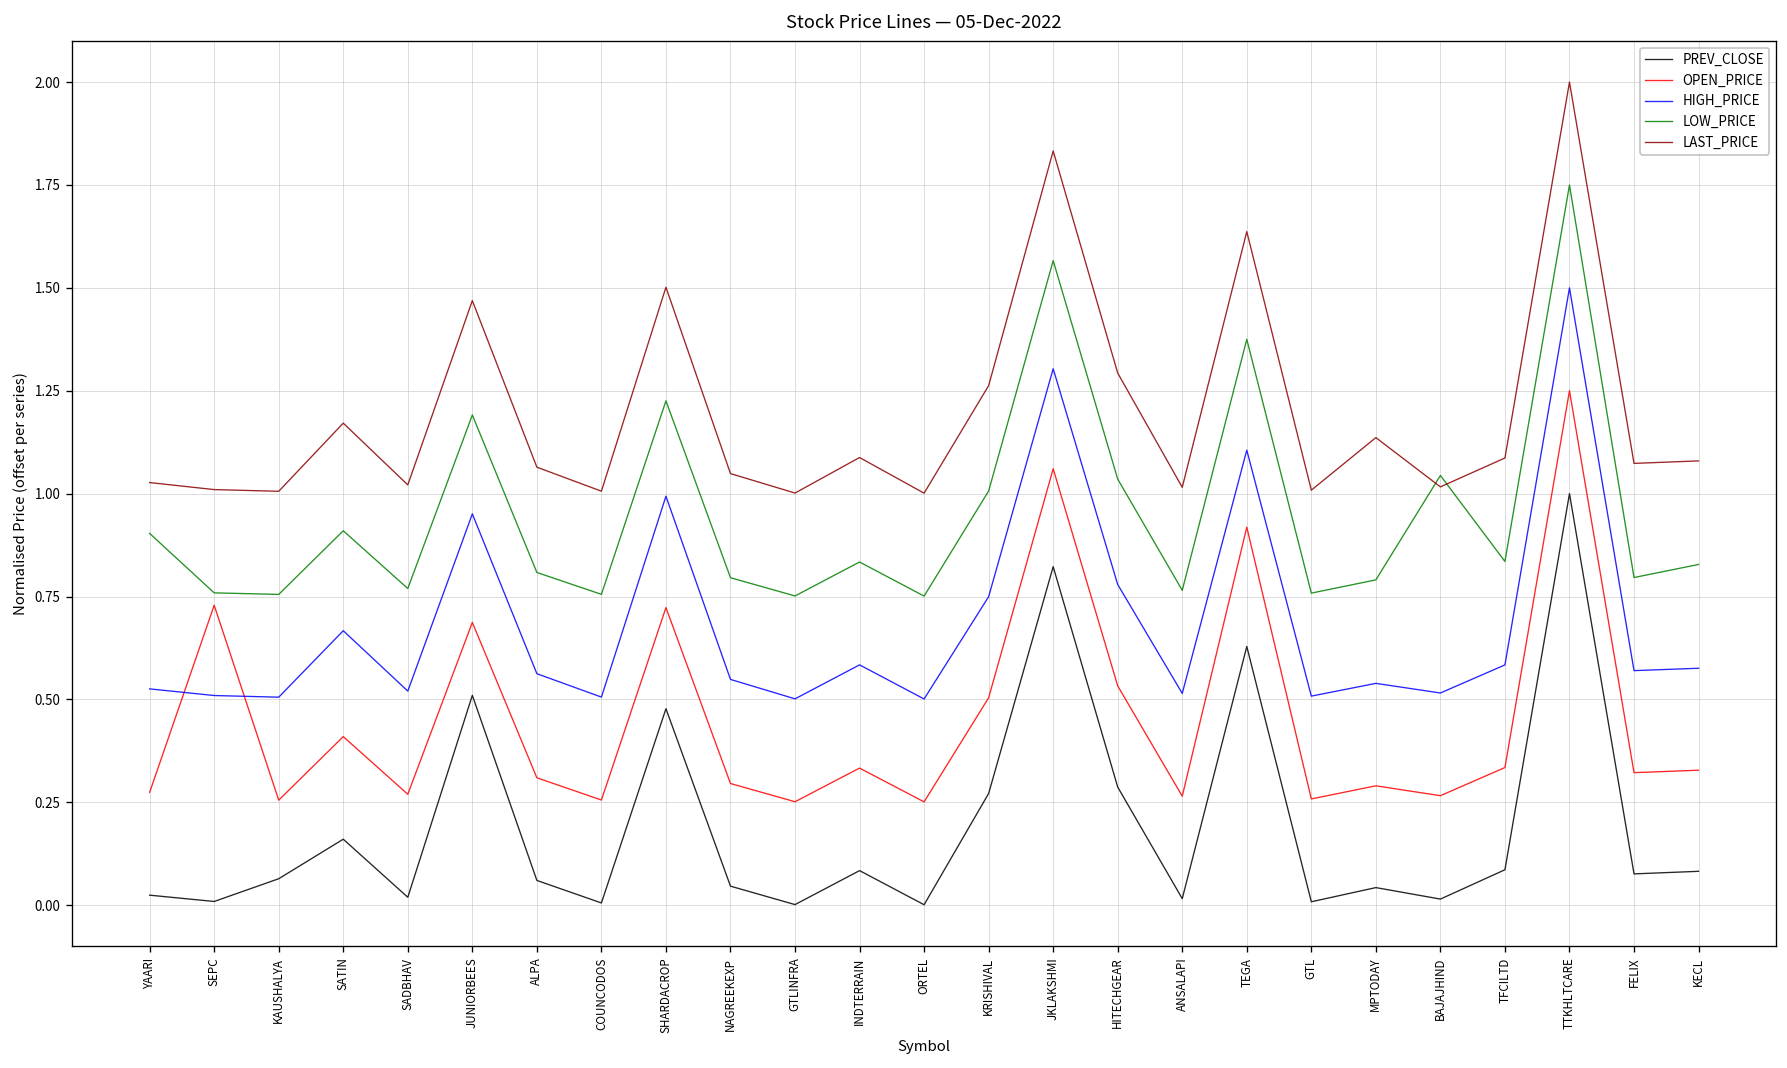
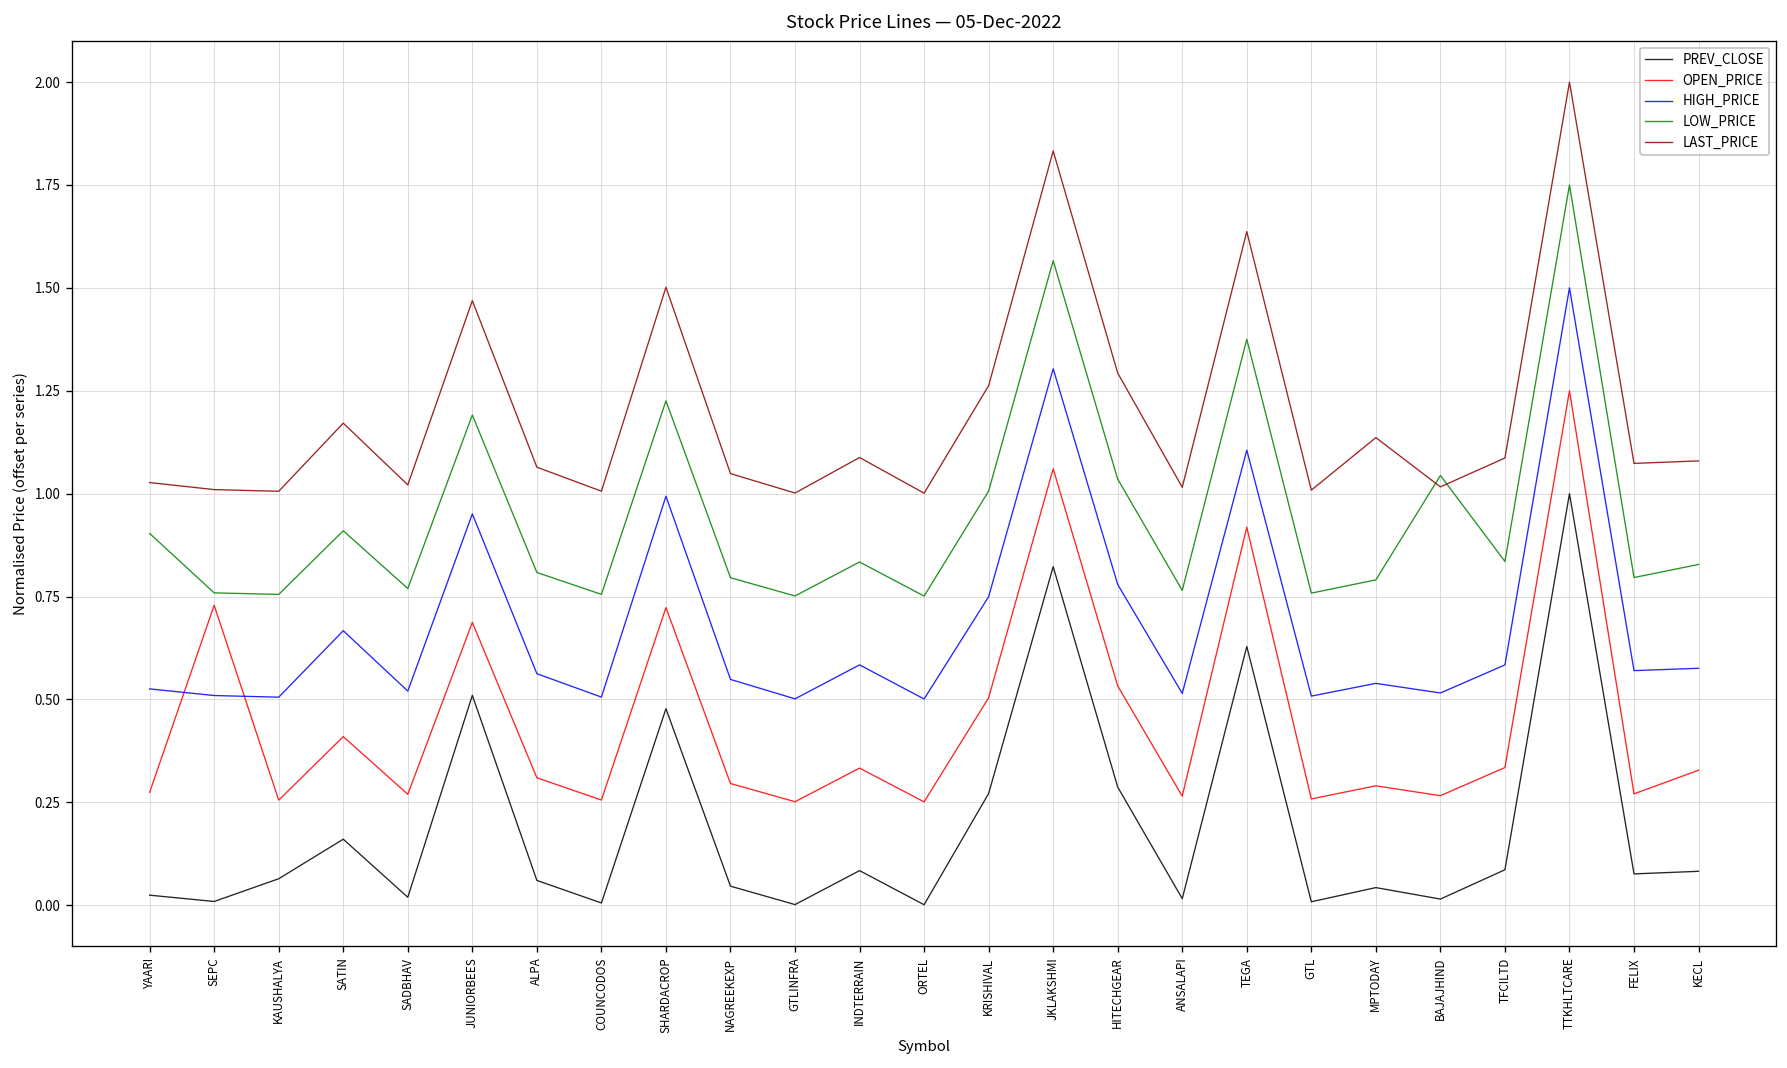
OPEN_PRICE, FELIX: 0.32 -> 0.27
